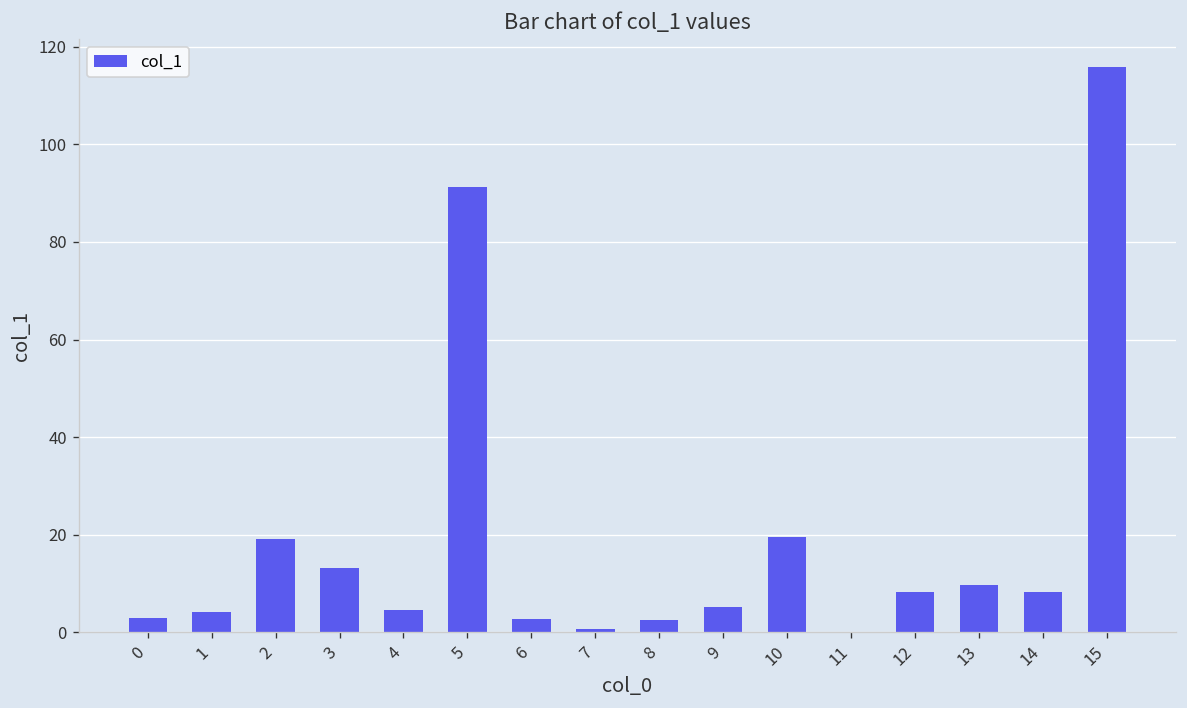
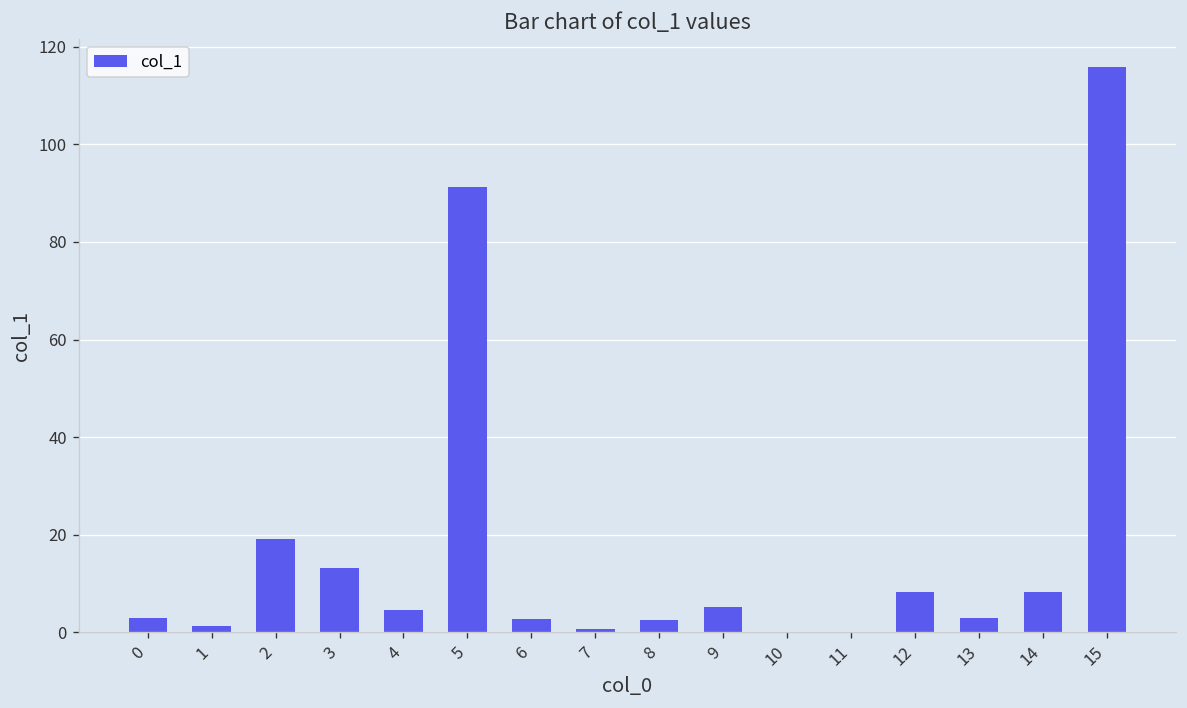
1: 4 -> 1
10: 19 -> 0
13: 10 -> 3
